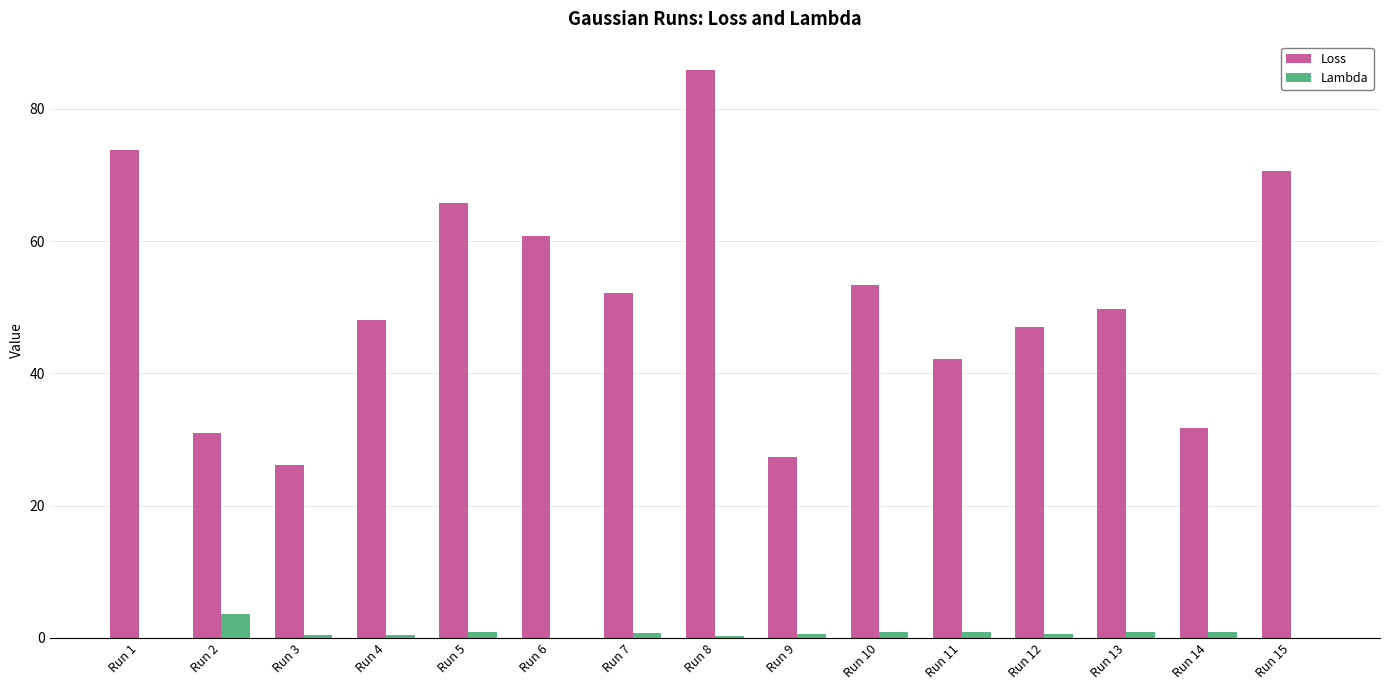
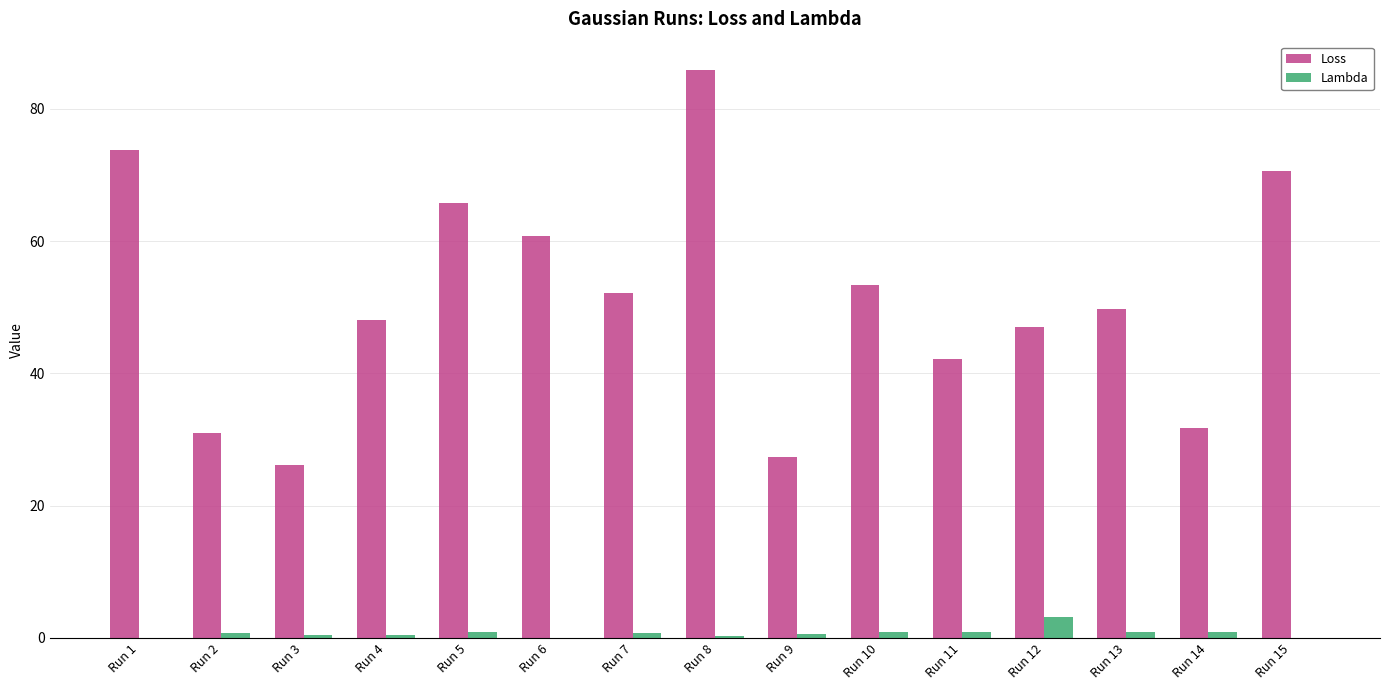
Lambda, Run 2: 4 -> 1
Lambda, Run 12: 1 -> 3
